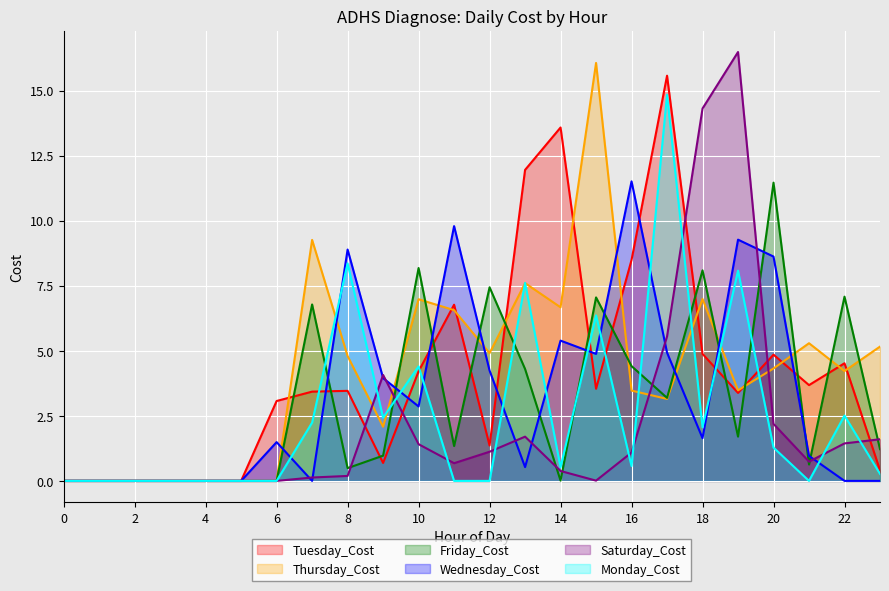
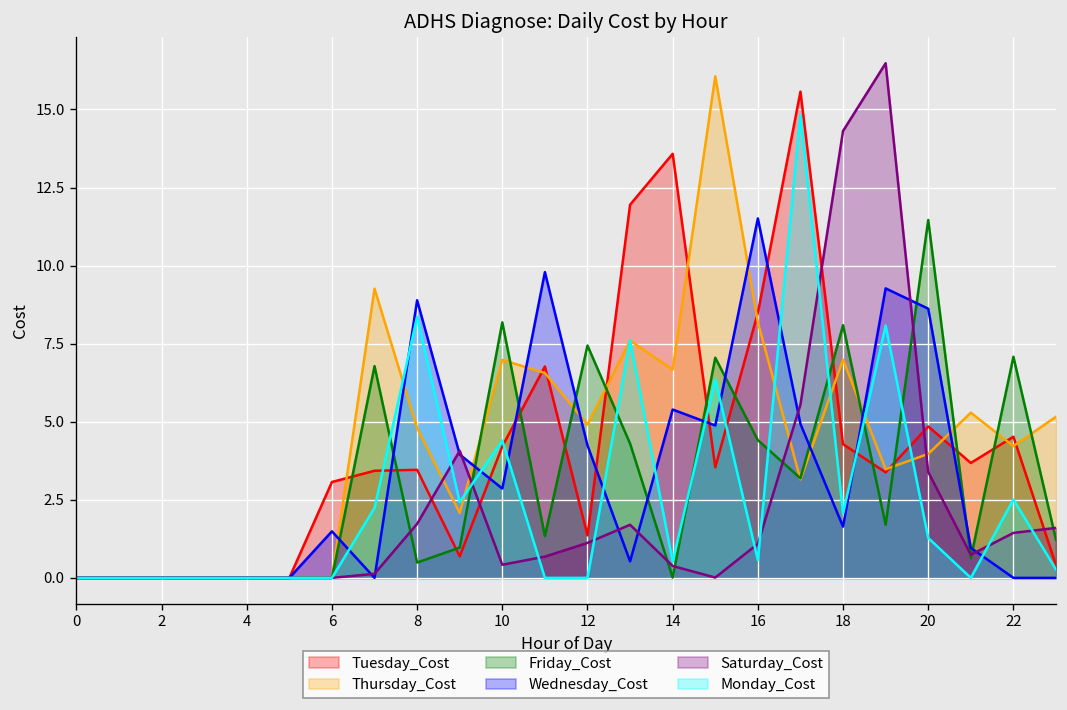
Saturday_Cost, 8: 0.2 -> 1.7
Saturday_Cost, 10: 1.4 -> 0.4
Thursday_Cost, 16: 3.5 -> 8.2
Tuesday_Cost, 18: 4.9 -> 4.3
Thursday_Cost, 20: 4.3 -> 4.0
Saturday_Cost, 20: 2.2 -> 3.4
